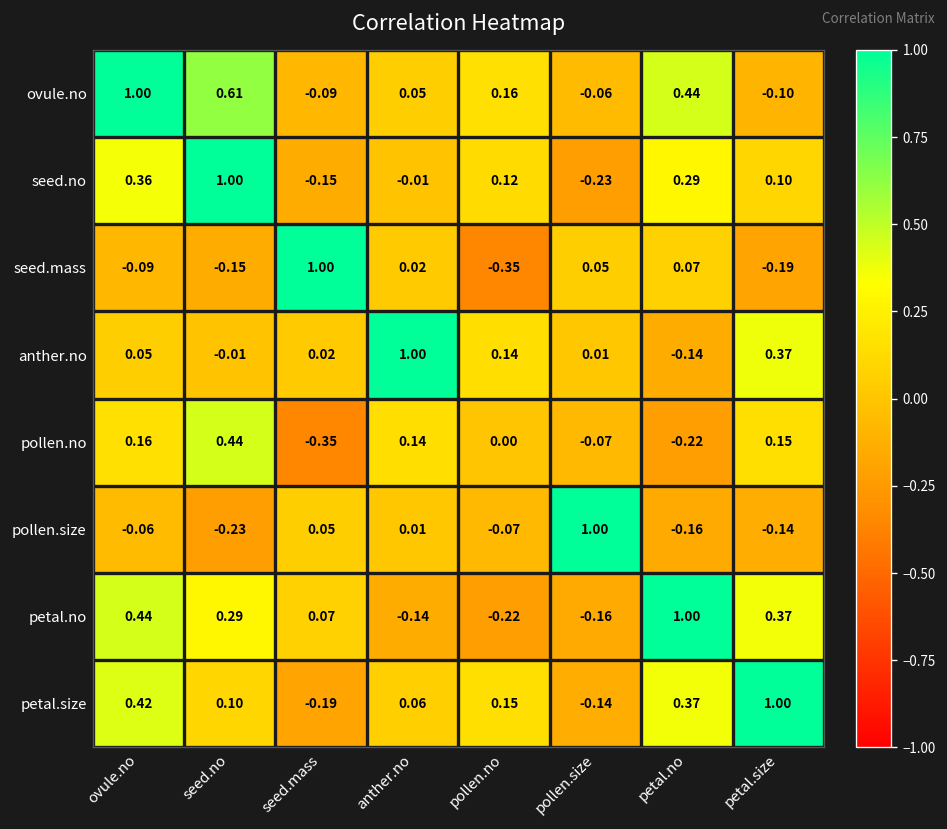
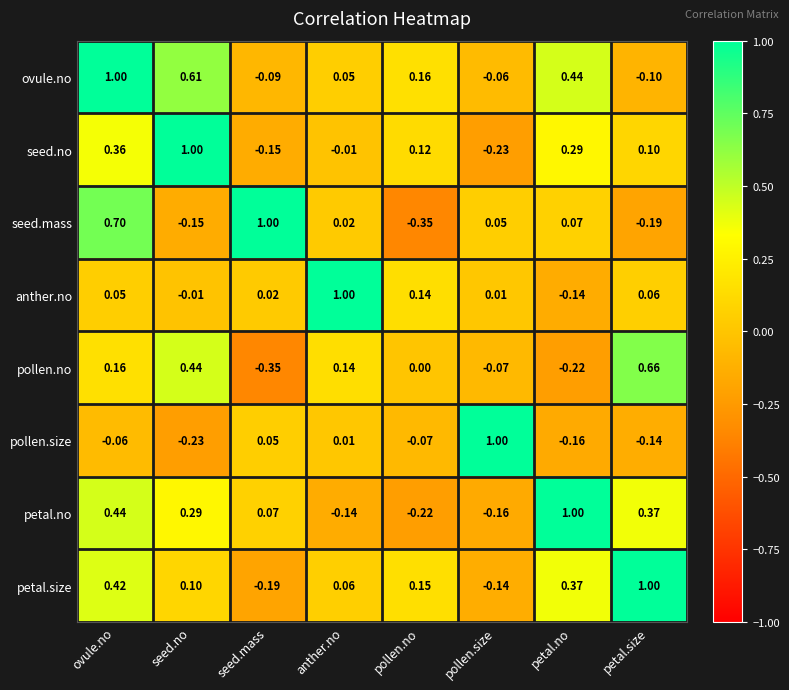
seed.mass, ovule.no: -0.09 -> 0.70
anther.no, petal.size: 0.37 -> 0.06
pollen.no, petal.size: 0.15 -> 0.66
